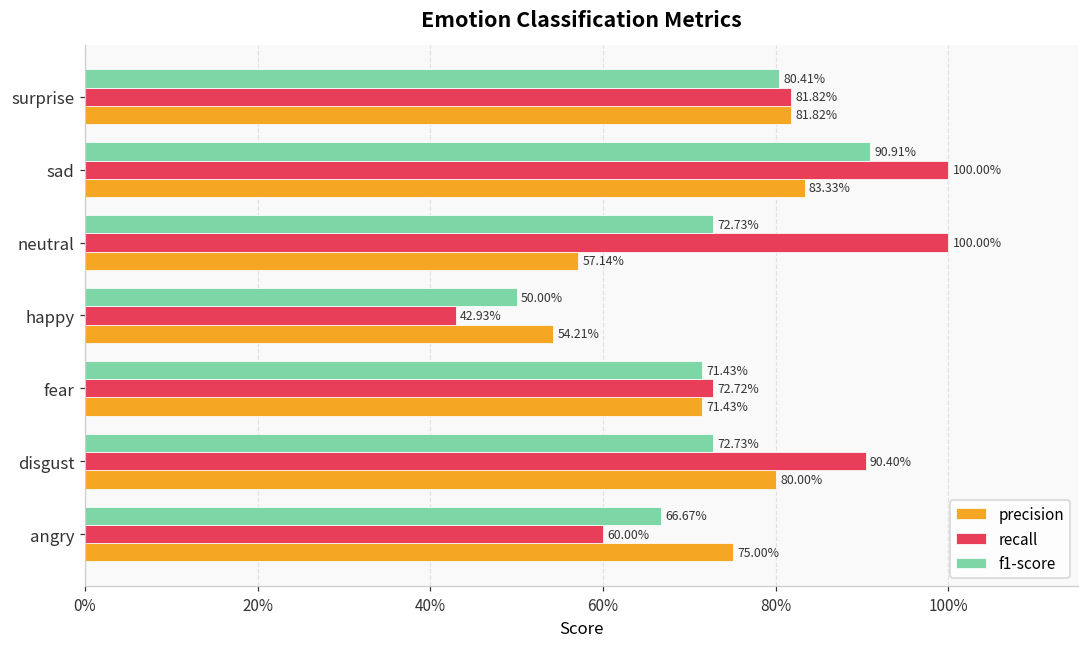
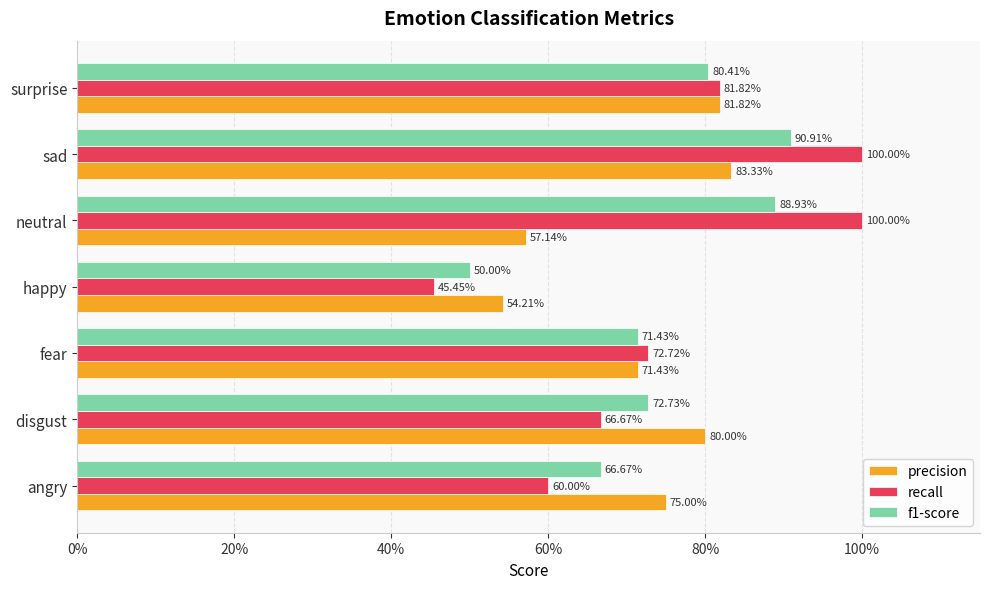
f1-score, neutral: 72.73% -> 88.93%
recall, happy: 42.93% -> 45.45%
recall, disgust: 90.40% -> 66.67%
